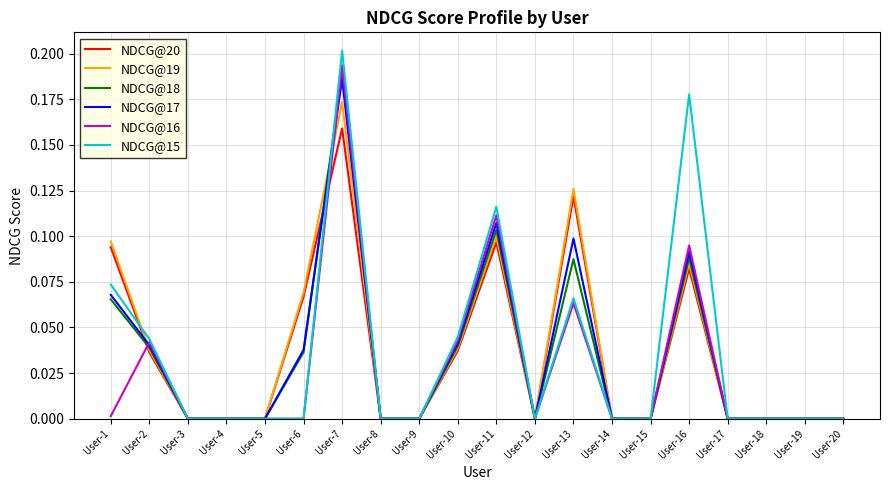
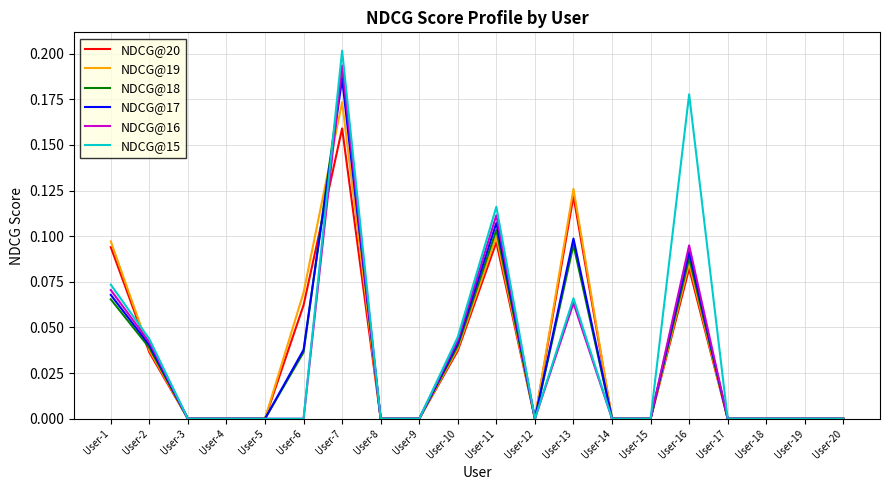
NDCG@16, User-1: 0.001 -> 0.071
NDCG@20, User-6: 0.067 -> 0.062
NDCG@18, User-13: 0.087 -> 0.095
